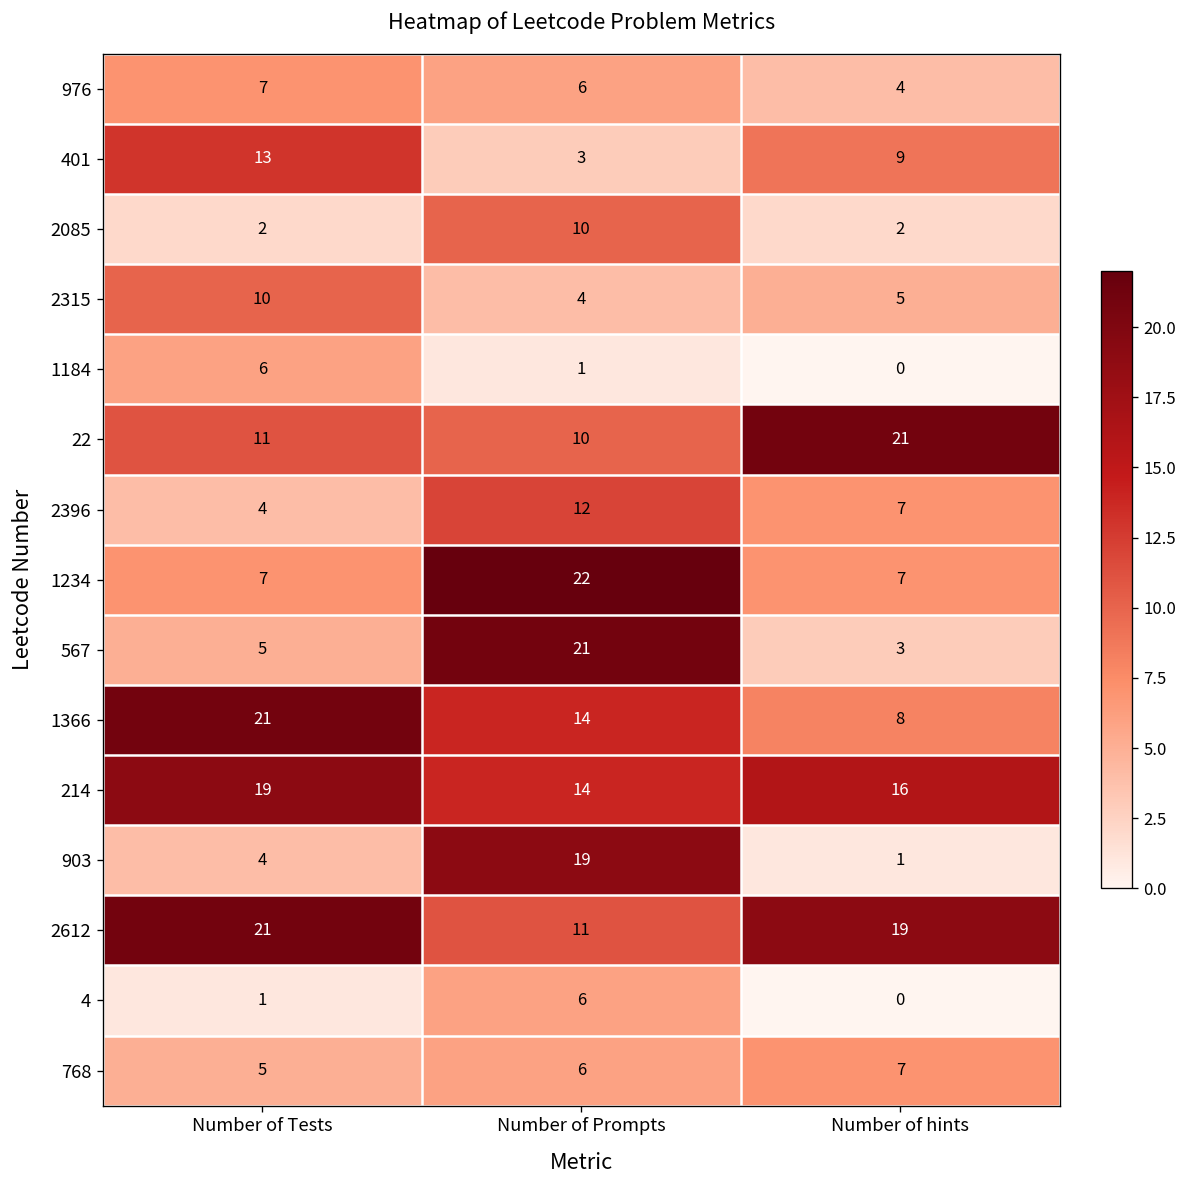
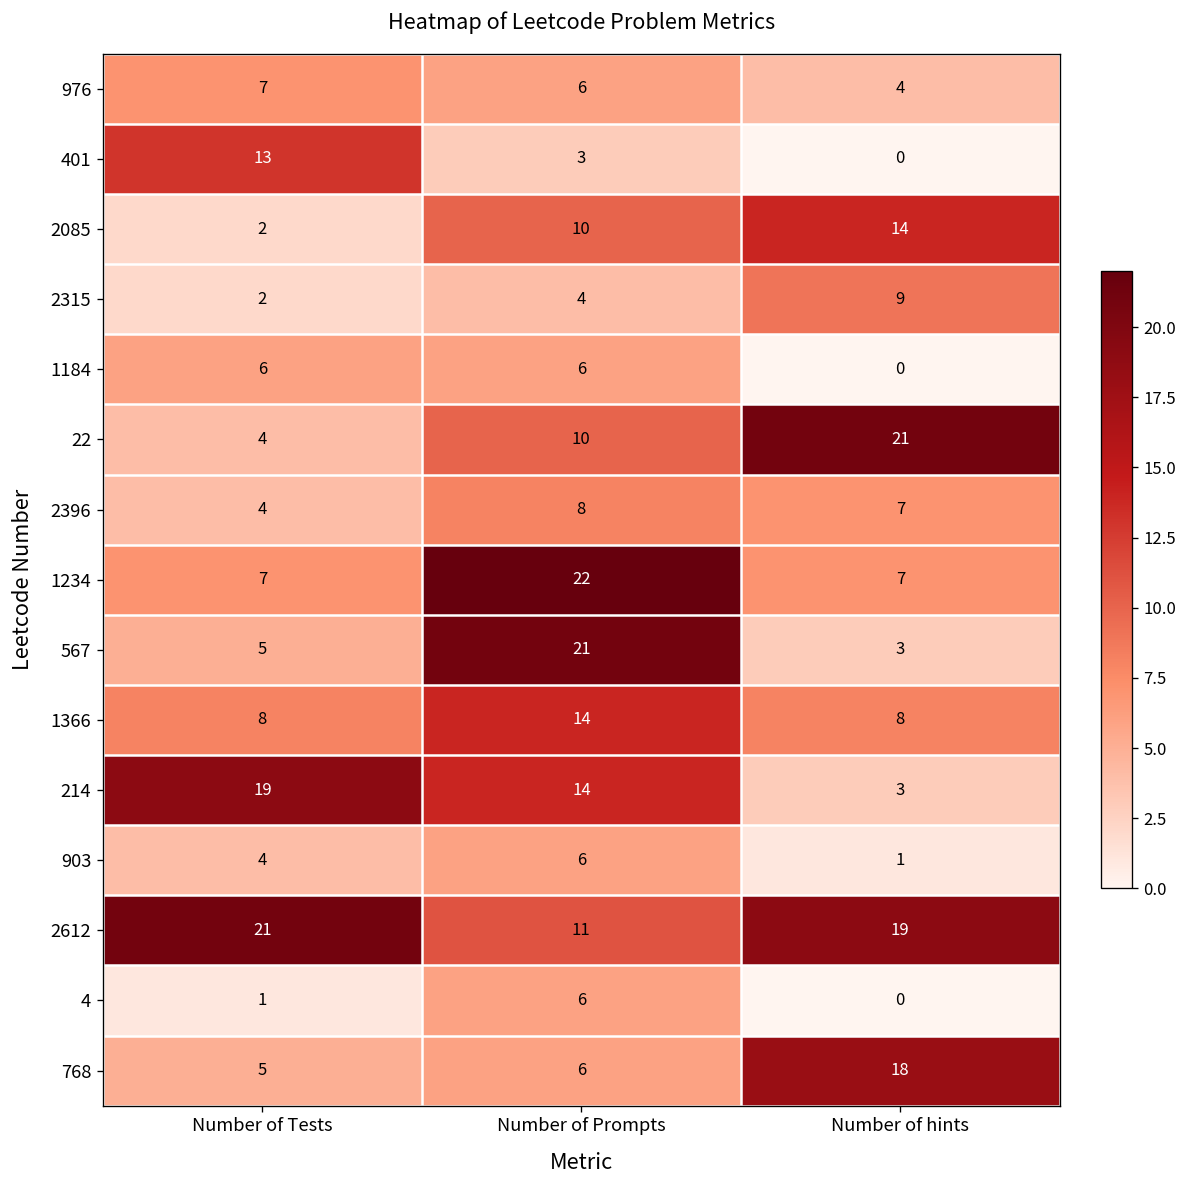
401, Number of hints: 9 -> 0
2085, Number of hints: 2 -> 14
2315, Number of Tests: 10 -> 2
2315, Number of hints: 5 -> 9
1184, Number of Prompts: 1 -> 6
22, Number of Tests: 11 -> 4
2396, Number of Prompts: 12 -> 8
1366, Number of Tests: 21 -> 8
214, Number of hints: 16 -> 3
903, Number of Prompts: 19 -> 6
768, Number of hints: 7 -> 18
